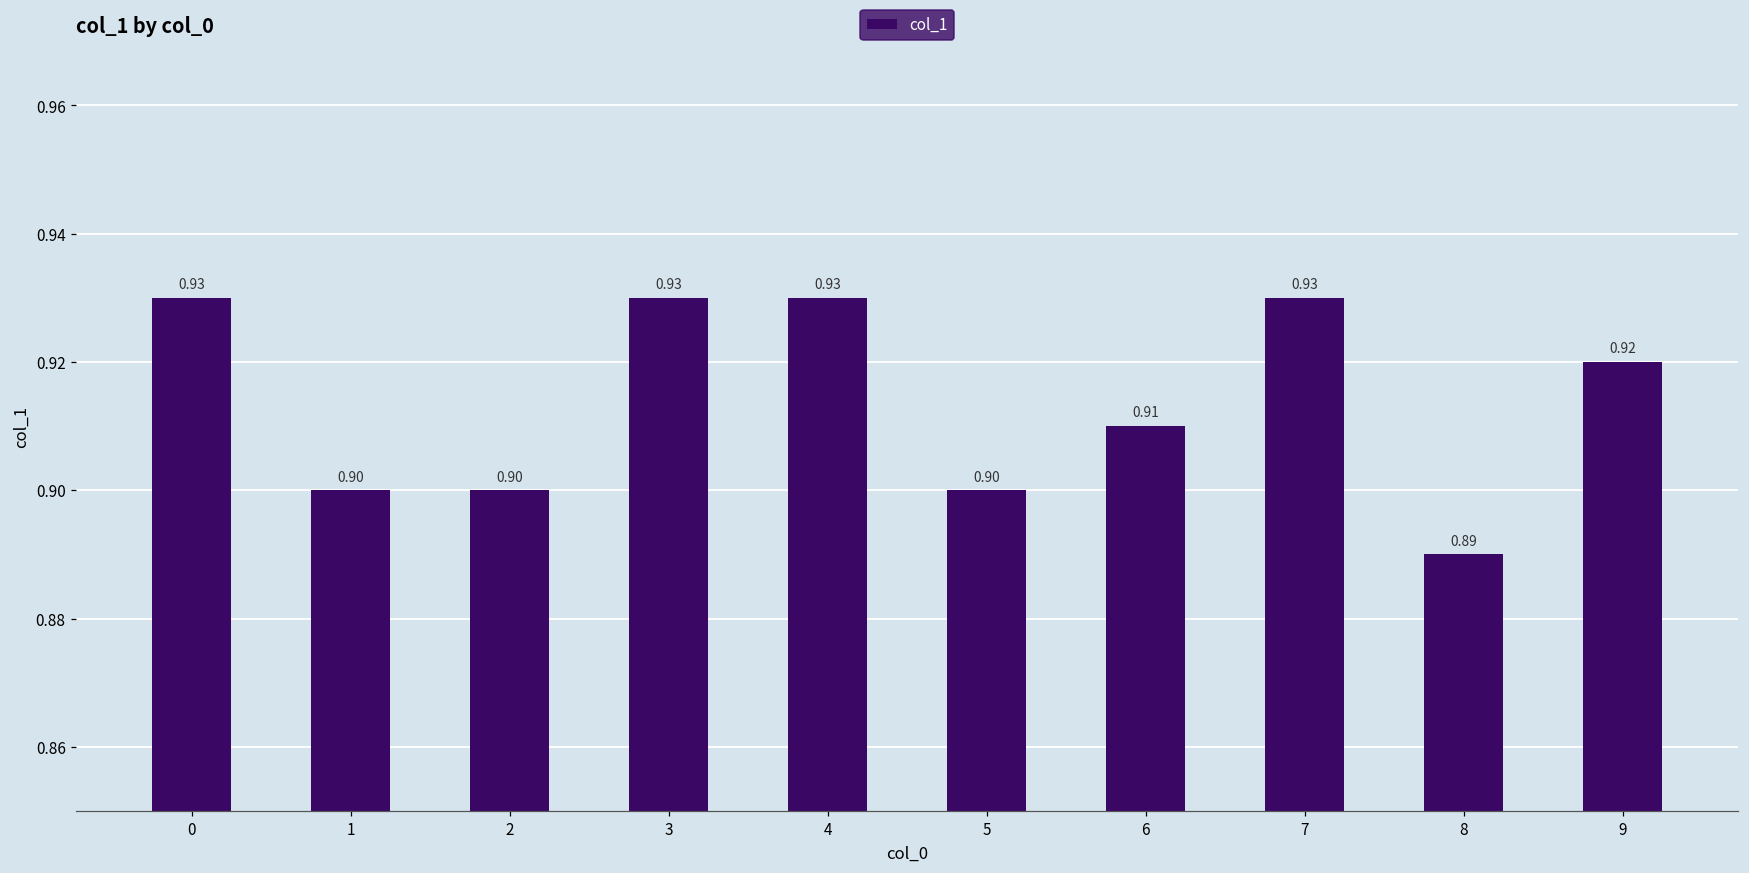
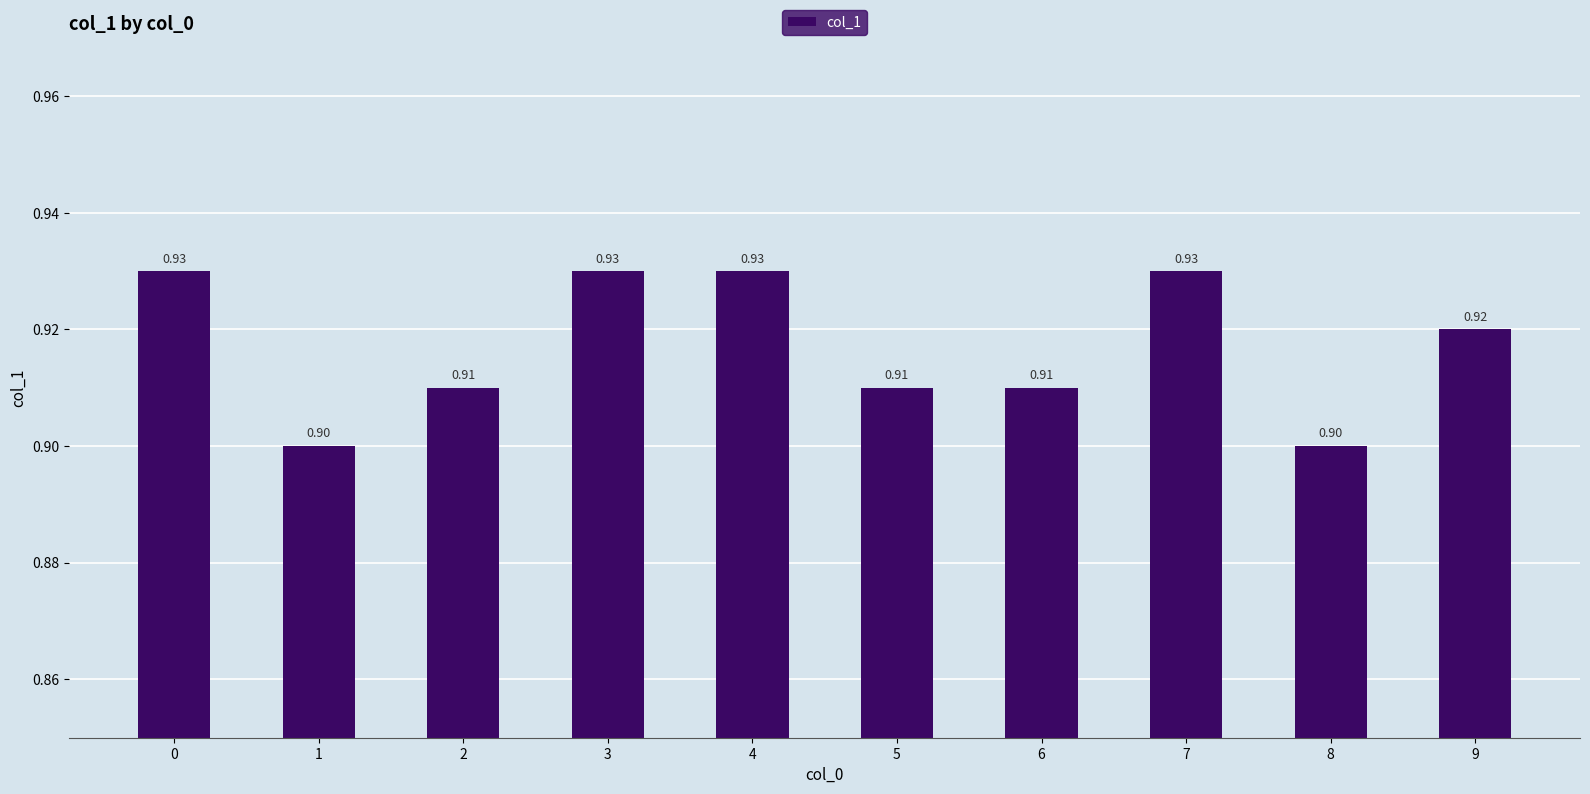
2: 0.90 -> 0.91
5: 0.90 -> 0.91
8: 0.89 -> 0.90
